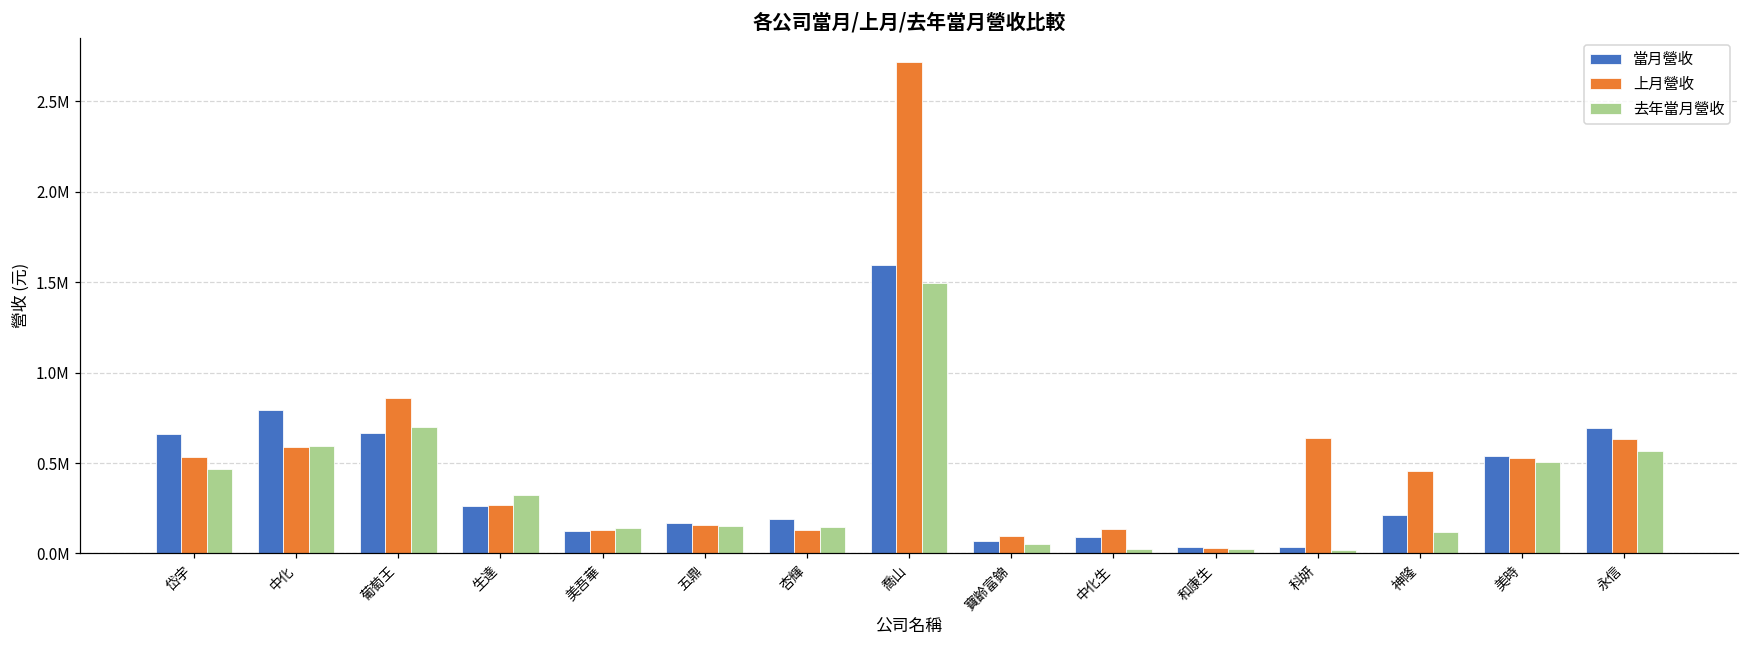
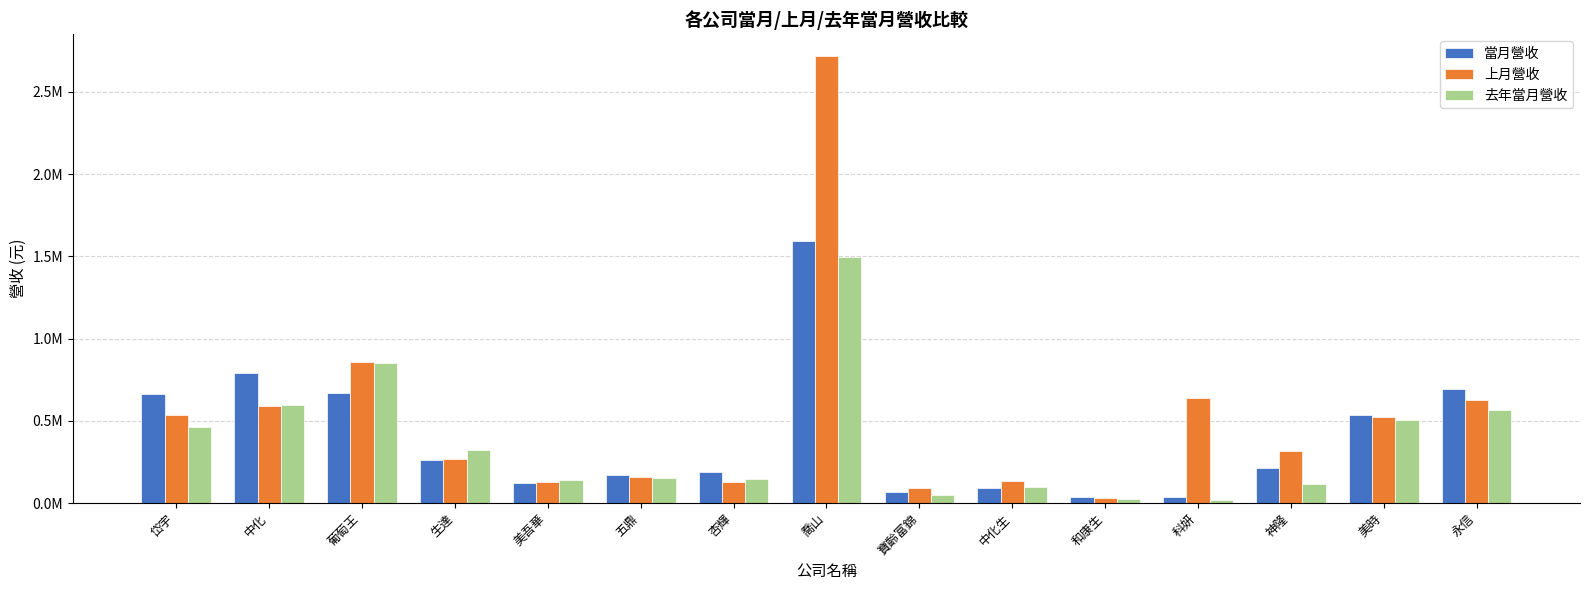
去年當月營收, 葡萄王: 700000 -> 850000
去年當月營收, 中化生: 30000 -> 100000
上月營收, 神隆: 460000 -> 320000
